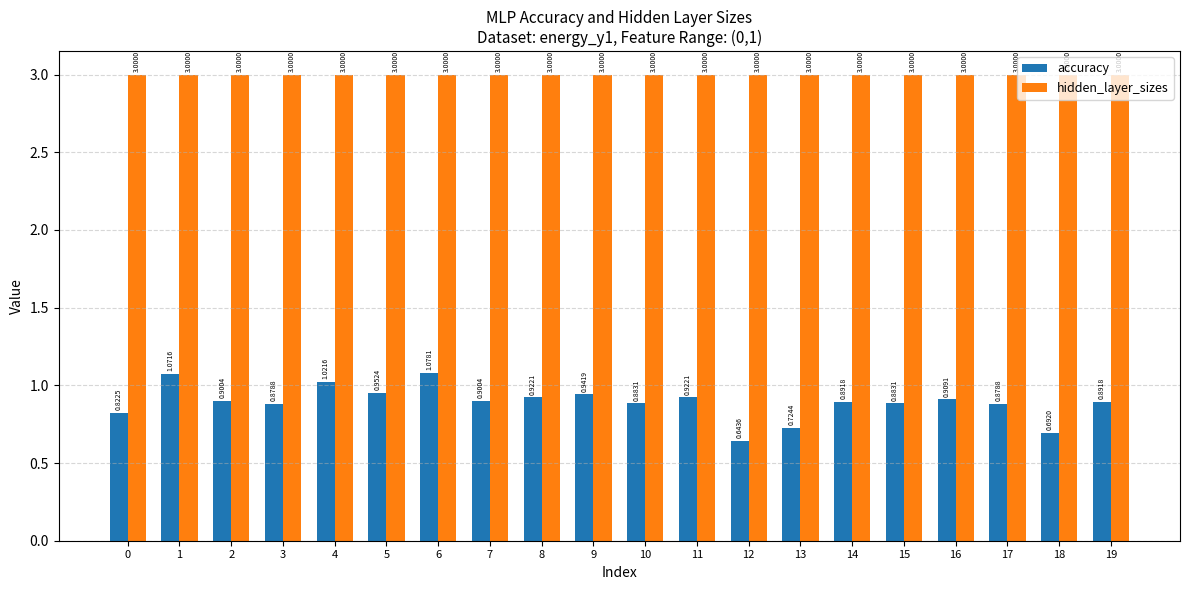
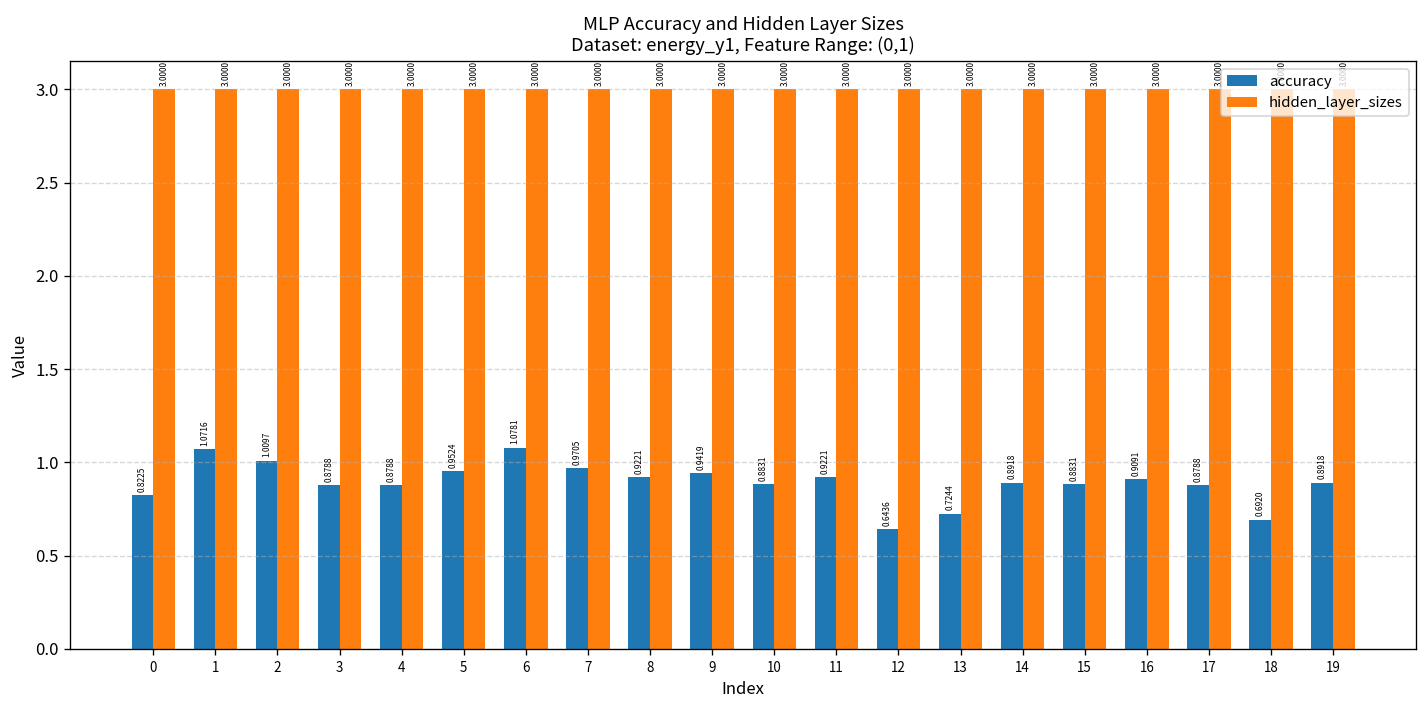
accuracy, 2: 0.9004 -> 1.0097
accuracy, 4: 1.0216 -> 0.8788
accuracy, 7: 0.9004 -> 0.9705
